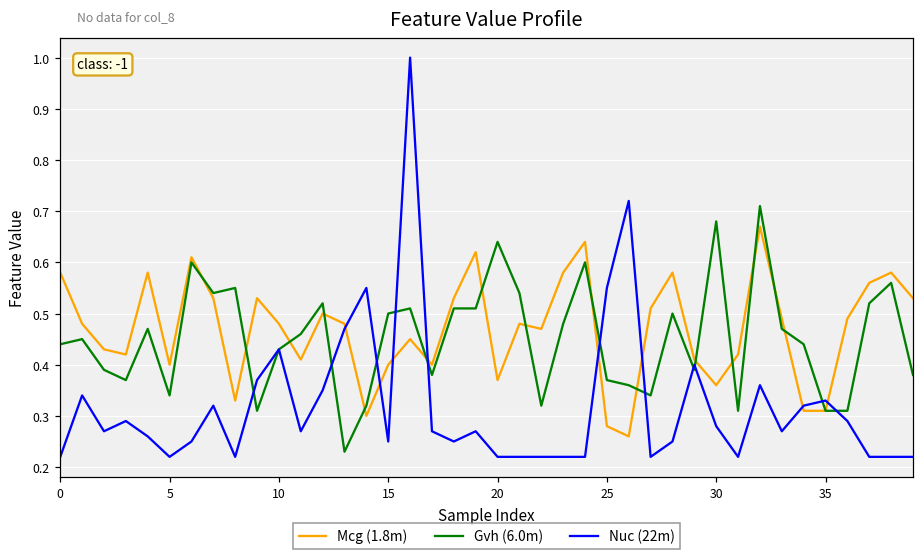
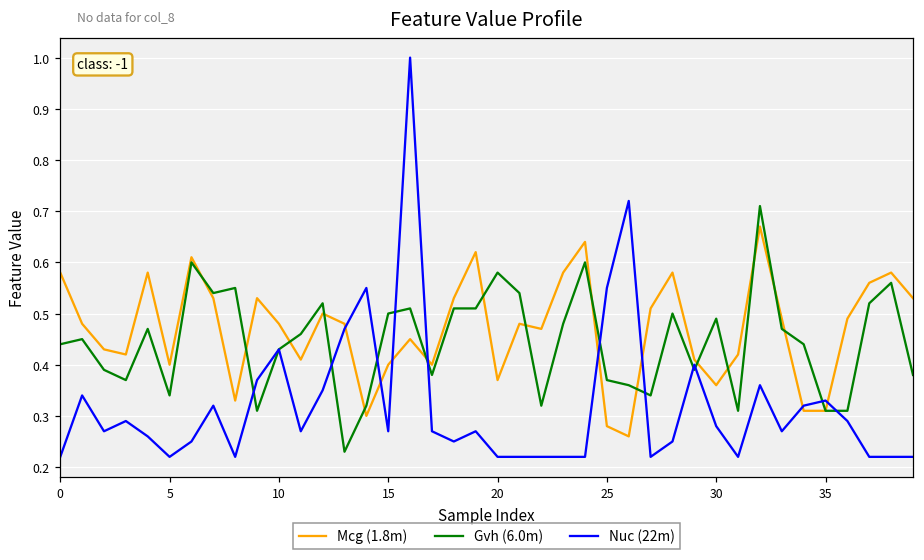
Nuc (22m), 15: 0.25 -> 0.27
Gvh (6.0m), 20: 0.64 -> 0.58
Gvh (6.0m), 30: 0.68 -> 0.49
